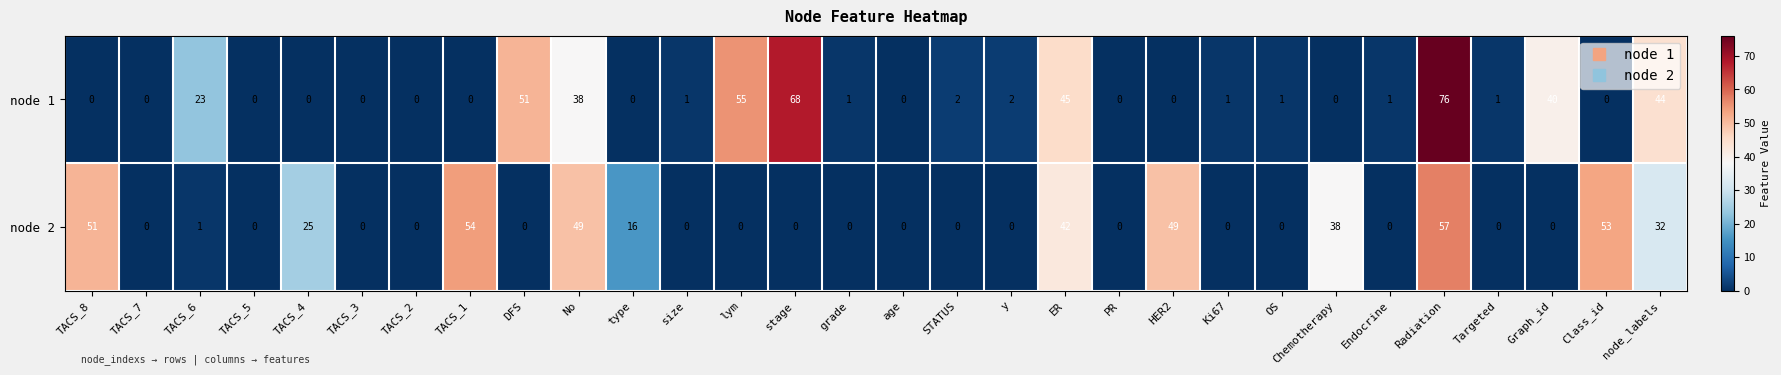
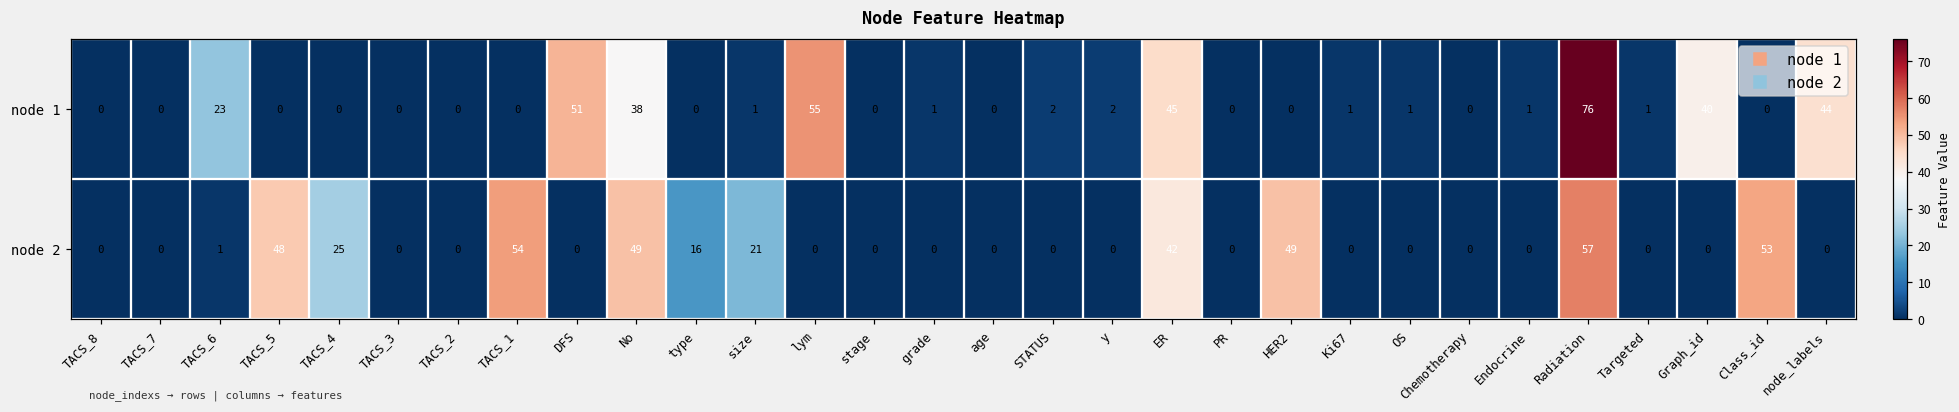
node 1, stage: 68 -> 0
node 2, TACS_8: 51 -> 0
node 2, TACS_5: 0 -> 48
node 2, size: 0 -> 21
node 2, Chemotherapy: 38 -> 0
node 2, node_labels: 32 -> 0
